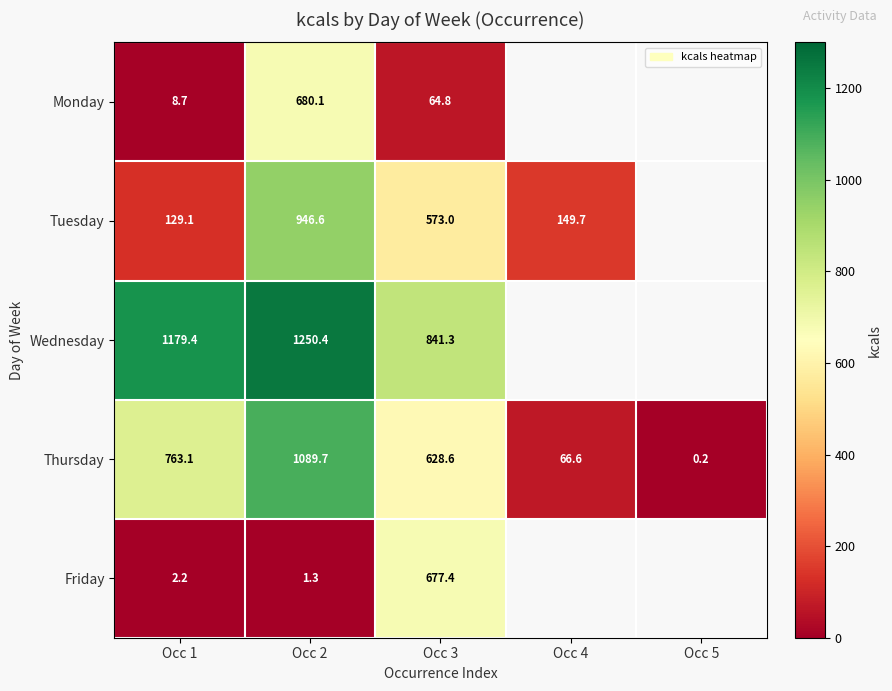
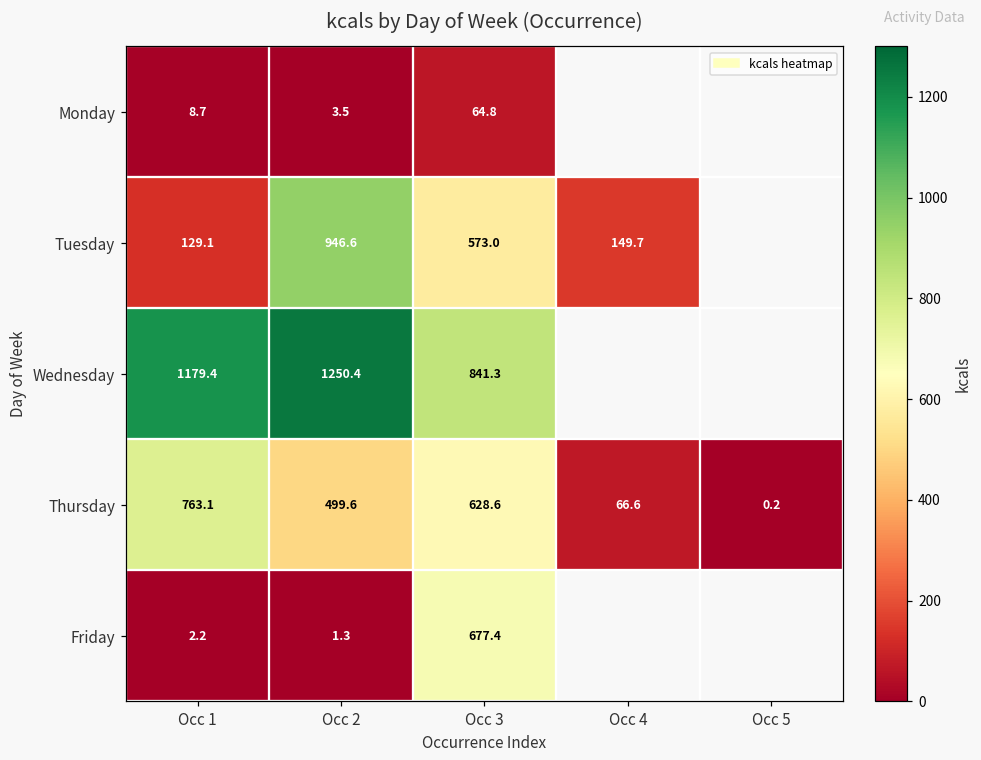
Monday, Occ 2: 680.1 -> 3.5
Thursday, Occ 2: 1089.7 -> 499.6
